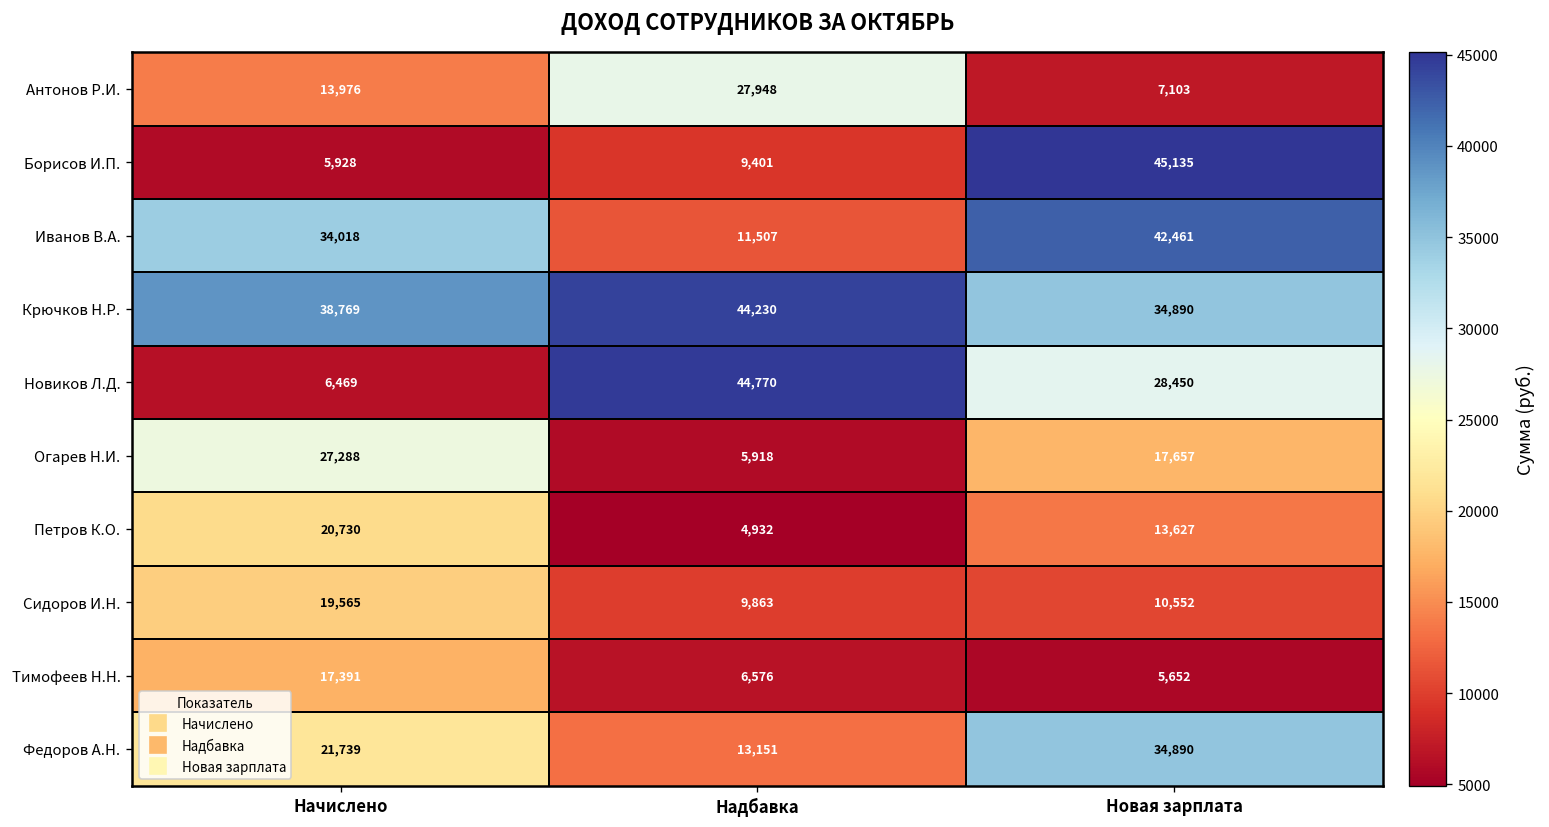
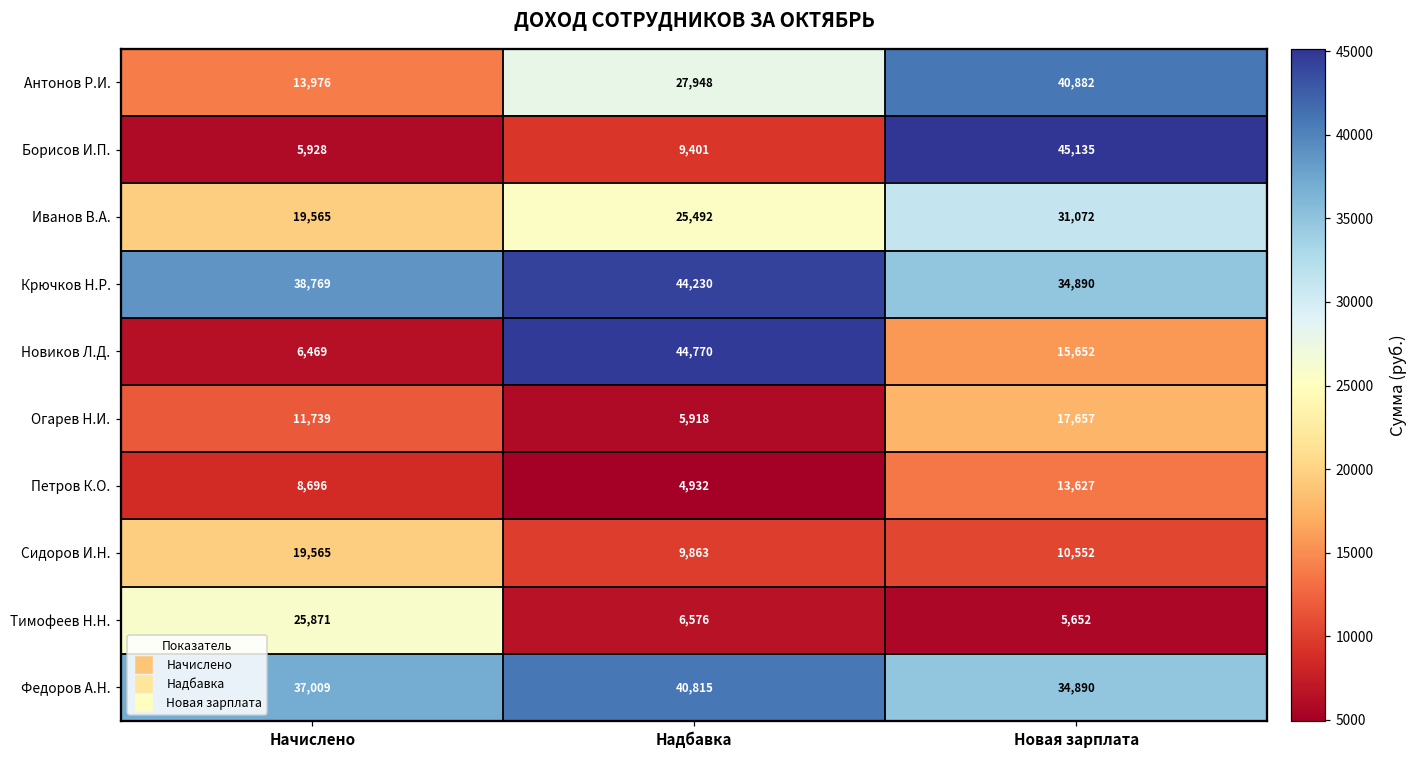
Антонов Р.И., Новая зарплата: 7,103 -> 40,882
Иванов В.А., Начислено: 34,018 -> 19,565
Иванов В.А., Надбавка: 11,507 -> 25,492
Иванов В.А., Новая зарплата: 42,461 -> 31,072
Новиков Л.Д., Новая зарплата: 28,450 -> 15,652
Огарев Н.И., Начислено: 27,288 -> 11,739
Петров К.О., Начислено: 20,730 -> 8,696
Тимофеев Н.Н., Начислено: 17,391 -> 25,871
Федоров А.Н., Начислено: 21,739 -> 37,009
Федоров А.Н., Надбавка: 13,151 -> 40,815
